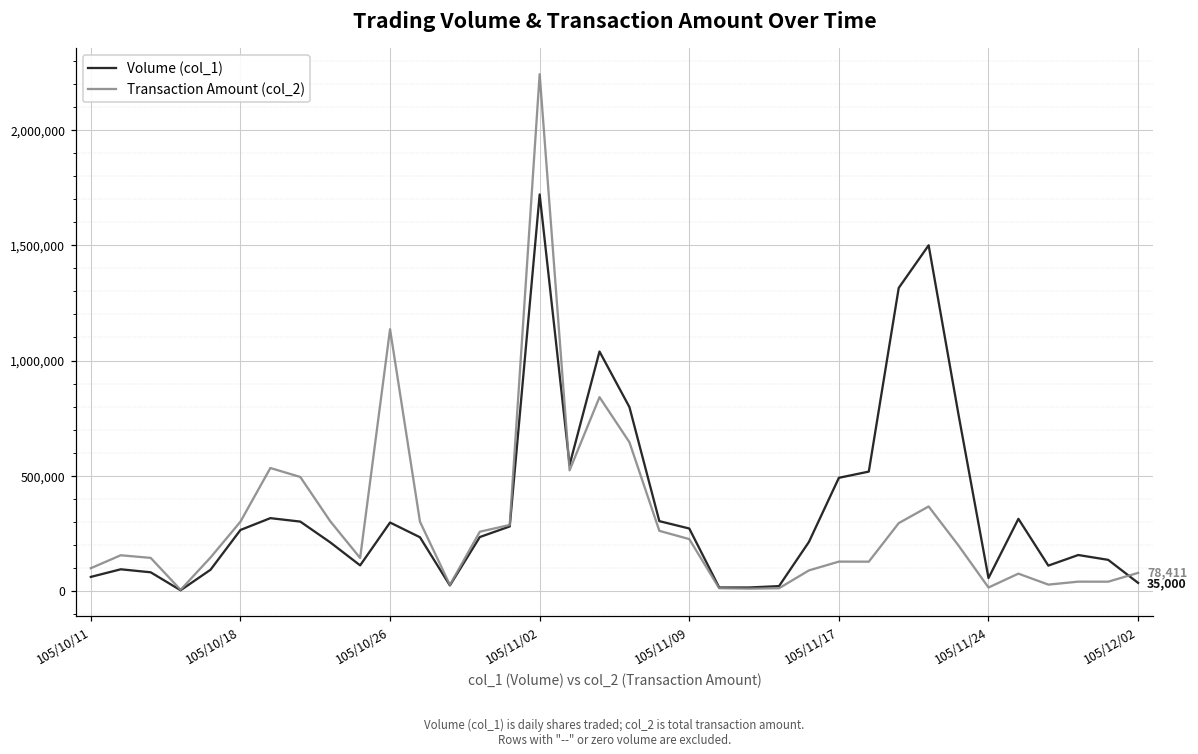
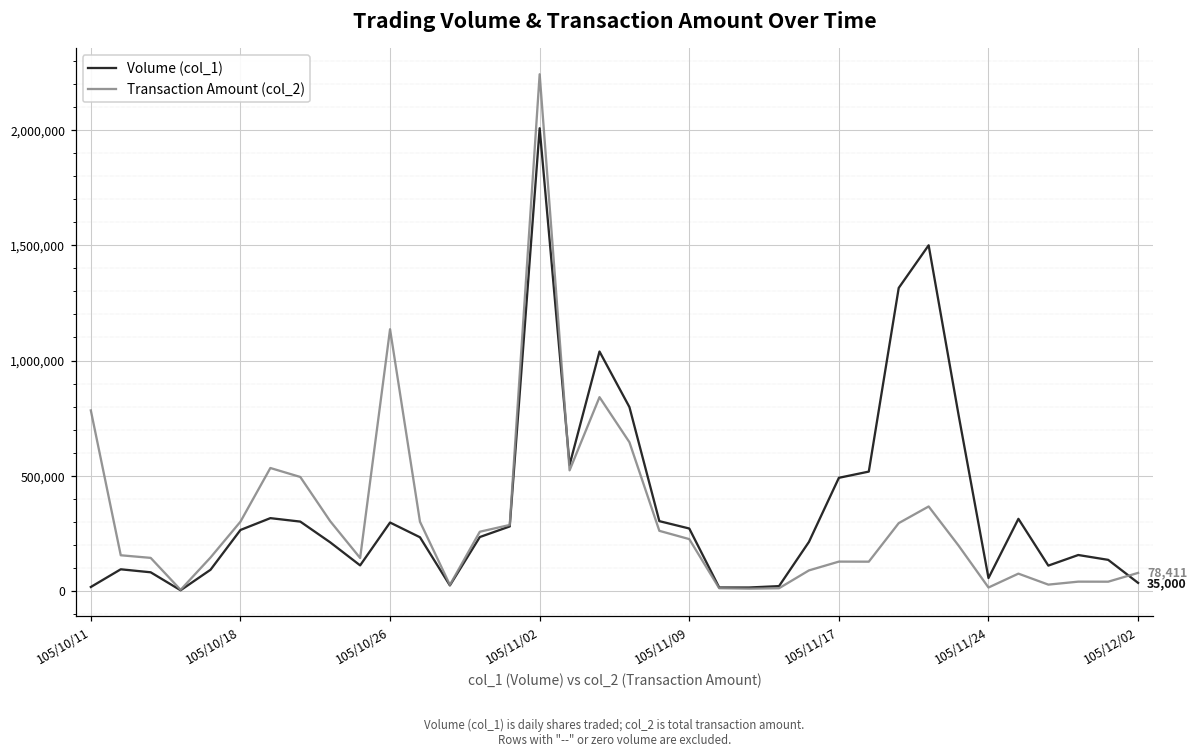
Volume (col_1), 105/10/11: 60,000 -> 20,000
Transaction Amount (col_2), 105/10/11: 100,000 -> 780,000
Volume (col_1), 105/11/02: 1,720,000 -> 2,010,000
